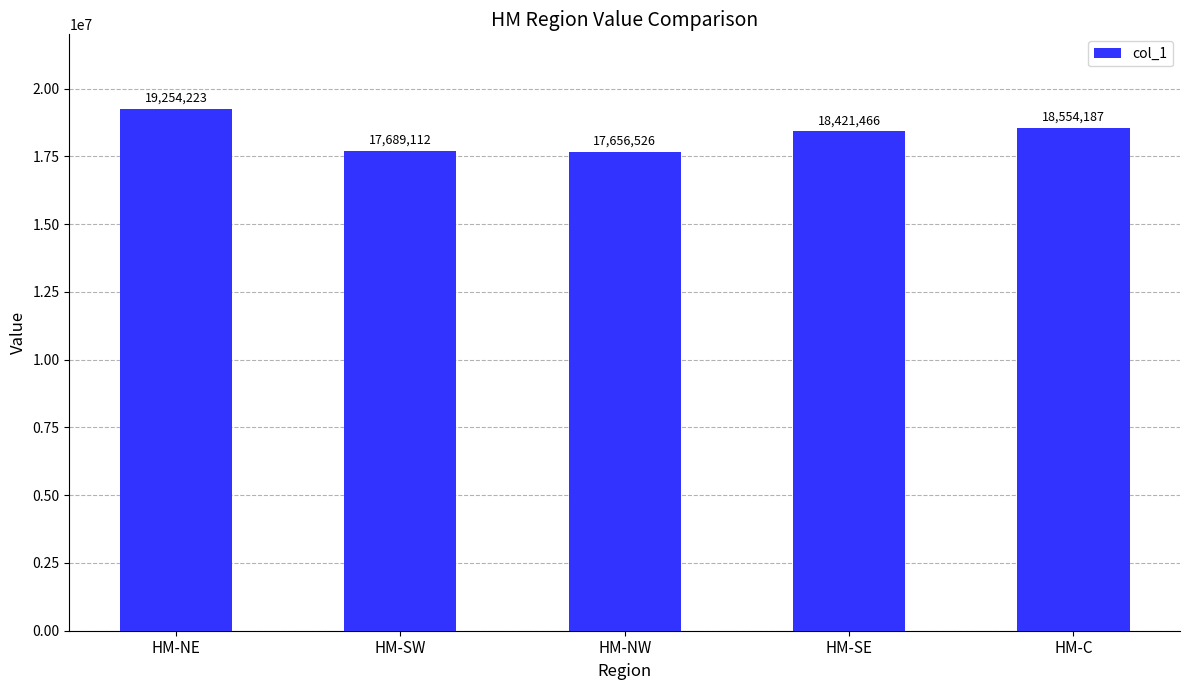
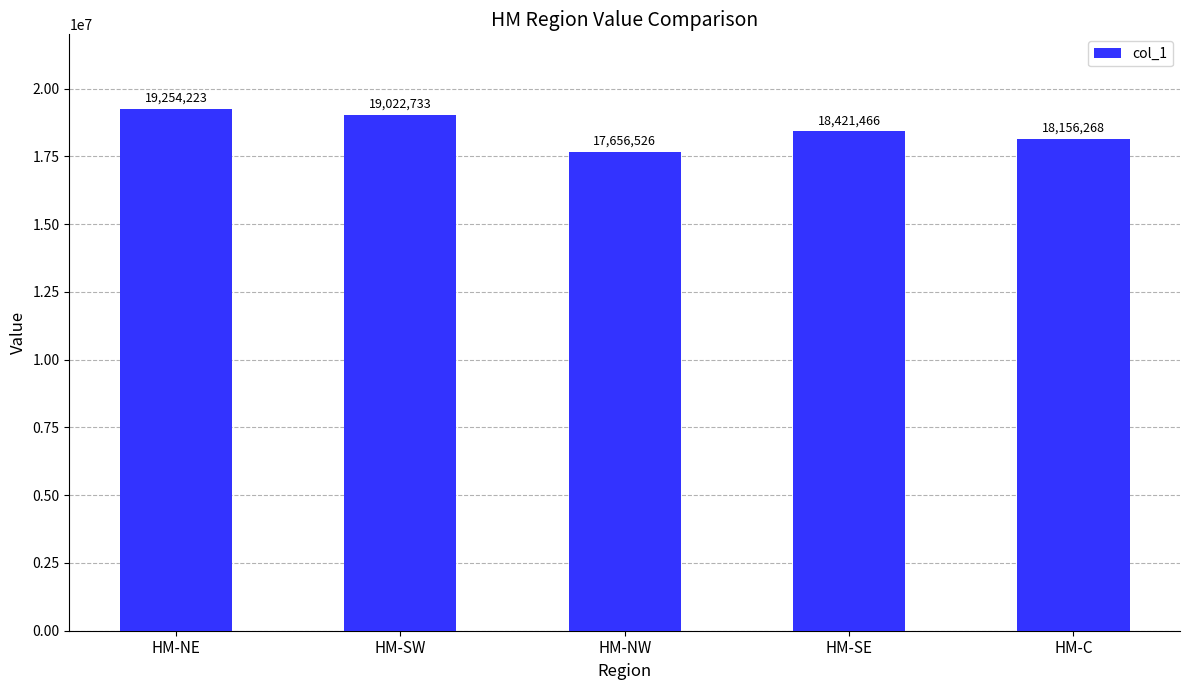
HM-SW: 17,689,112 -> 19,022,733
HM-C: 18,554,187 -> 18,156,268
